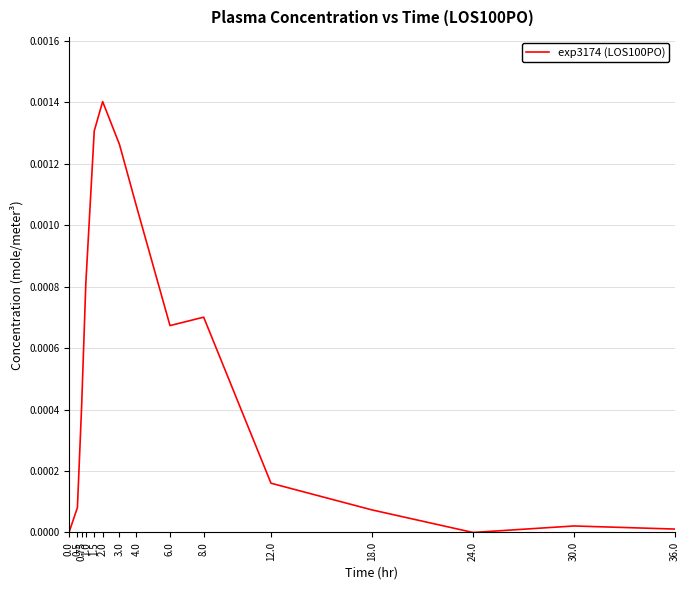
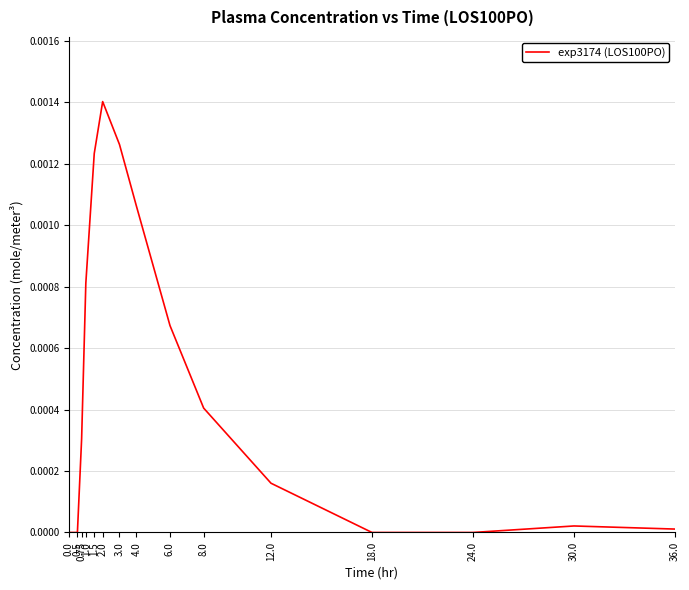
0.5: 0.0001 -> 0.0000
0.75: 0.00041 -> 0.00030
1.5: 0.00131 -> 0.00123
8.0: 0.00070 -> 0.00040
18.0: 0.0001 -> 0.0000
